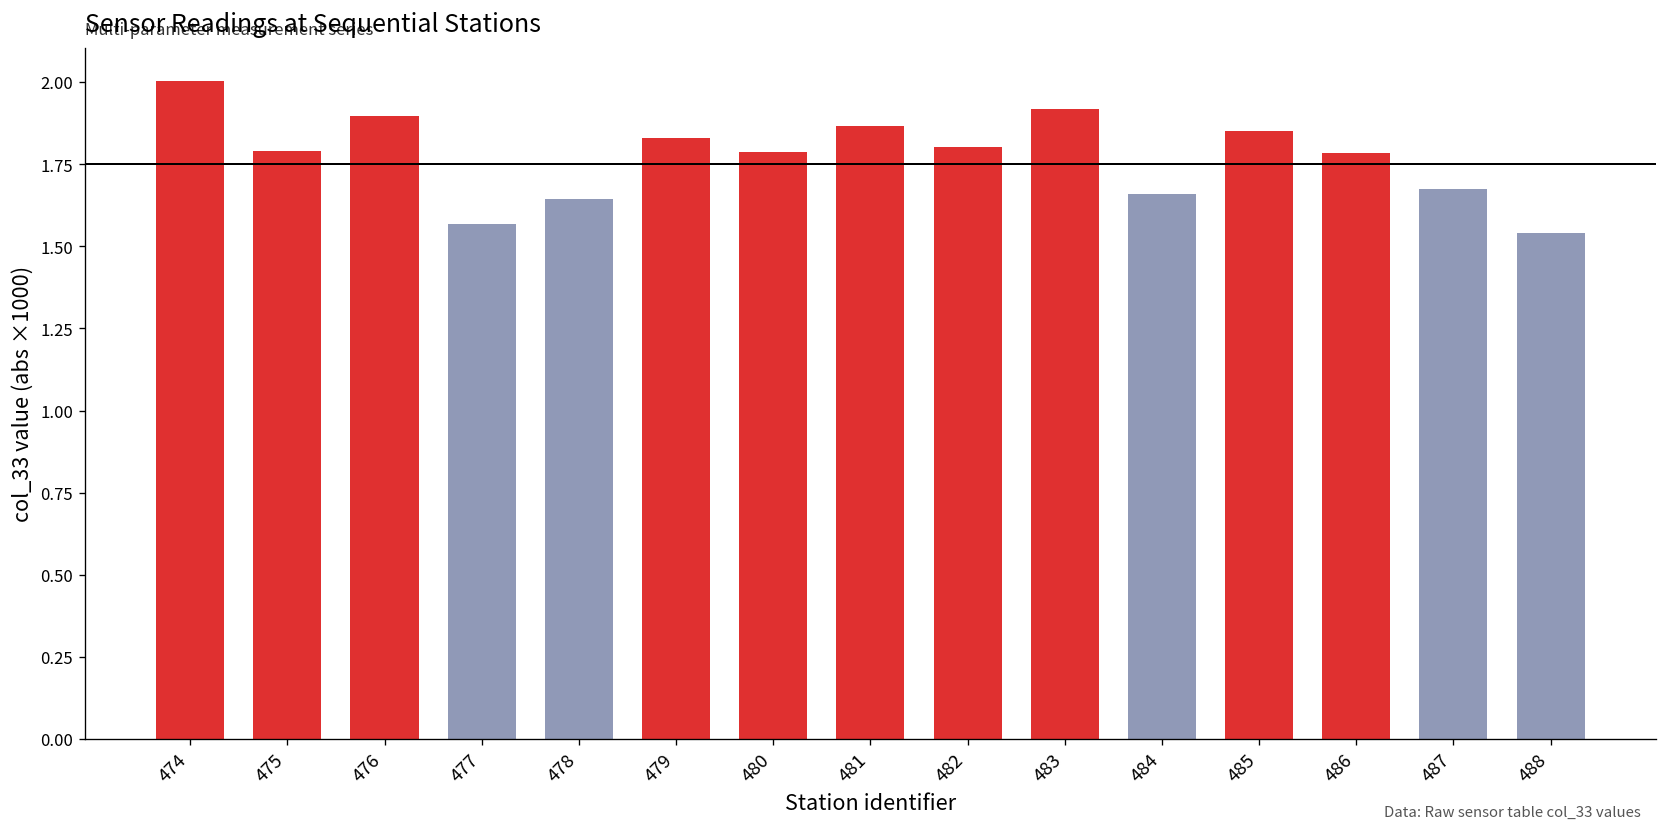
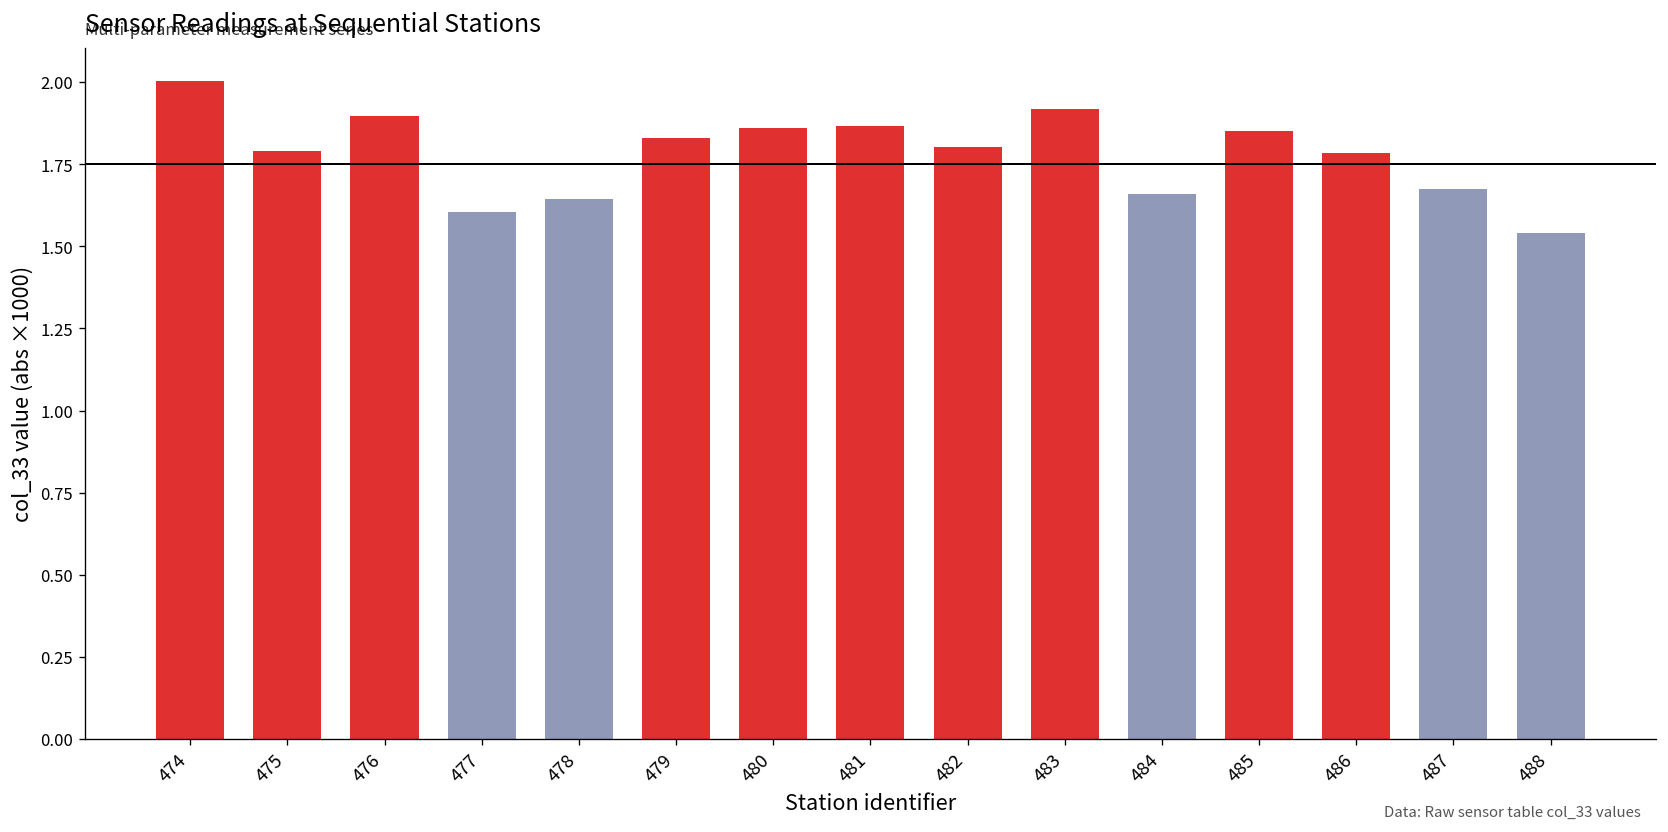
477: 1.57 -> 1.61
480: 1.79 -> 1.86
